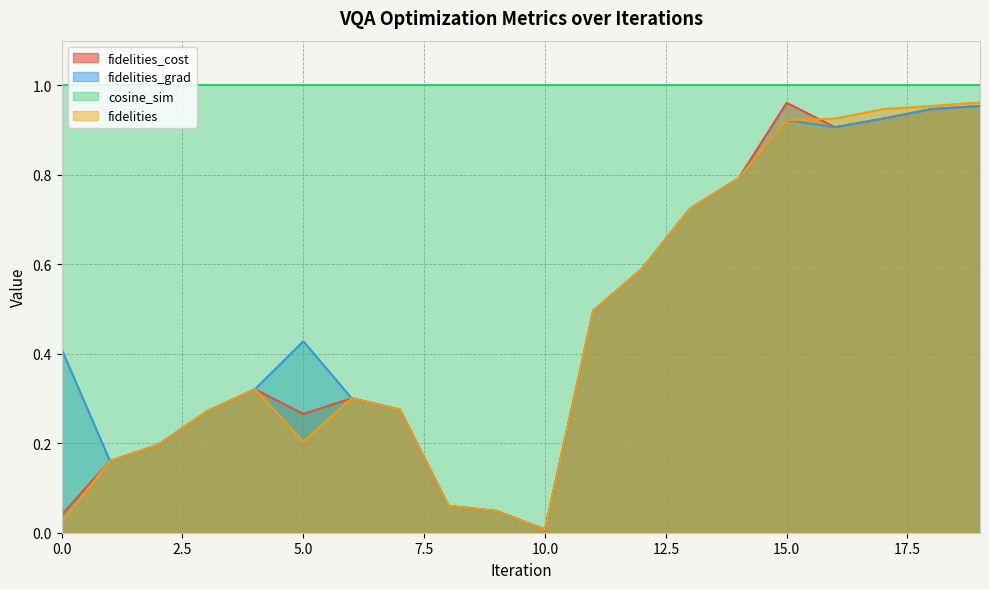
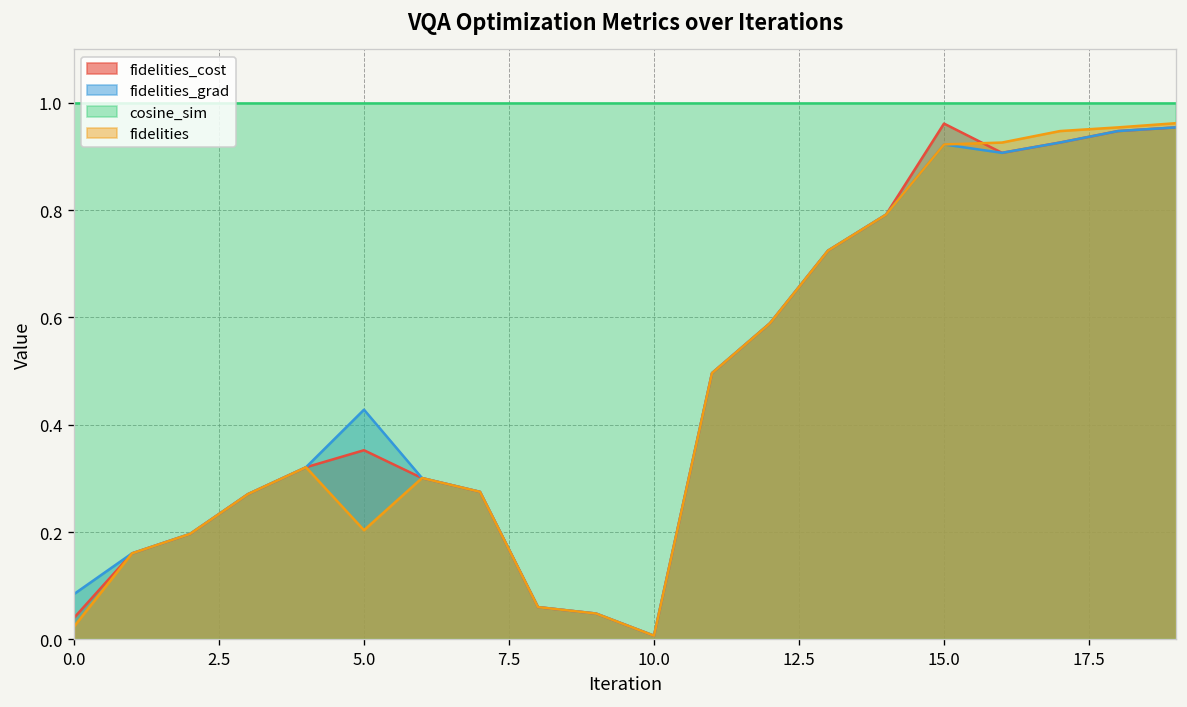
fidelities_grad, 0.0: 0.41 -> 0.08
fidelities_cost, 5.0: 0.27 -> 0.35
